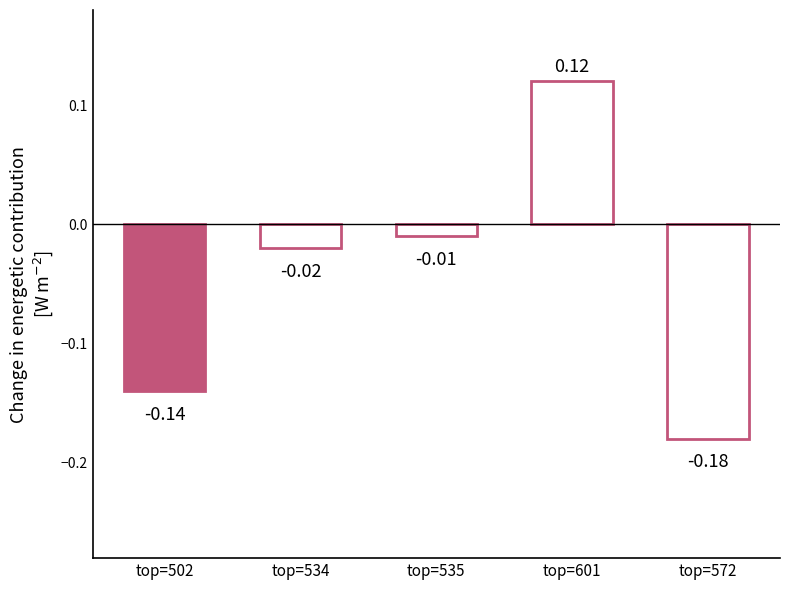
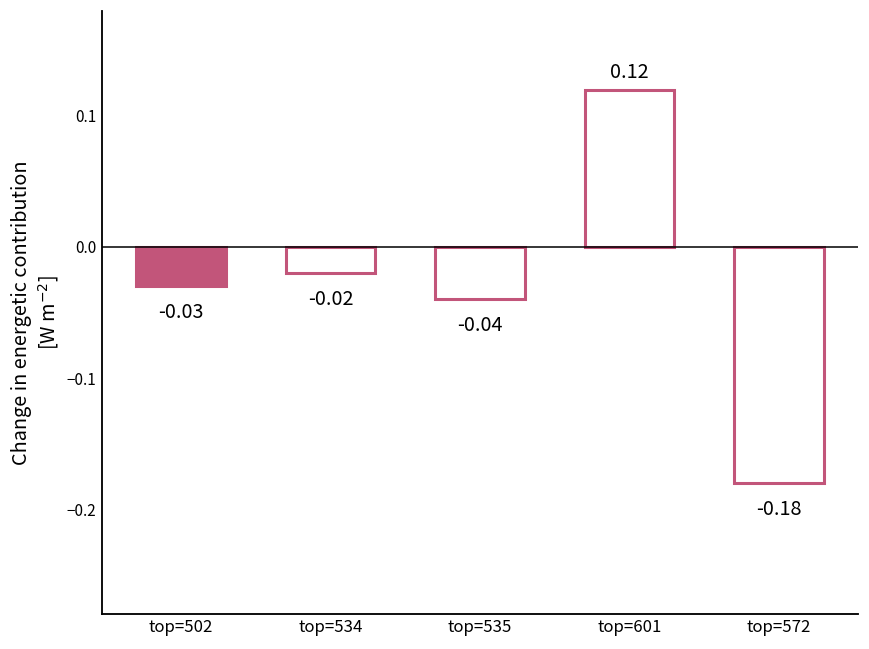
top=502: -0.14 -> -0.03
top=535: -0.01 -> -0.04
